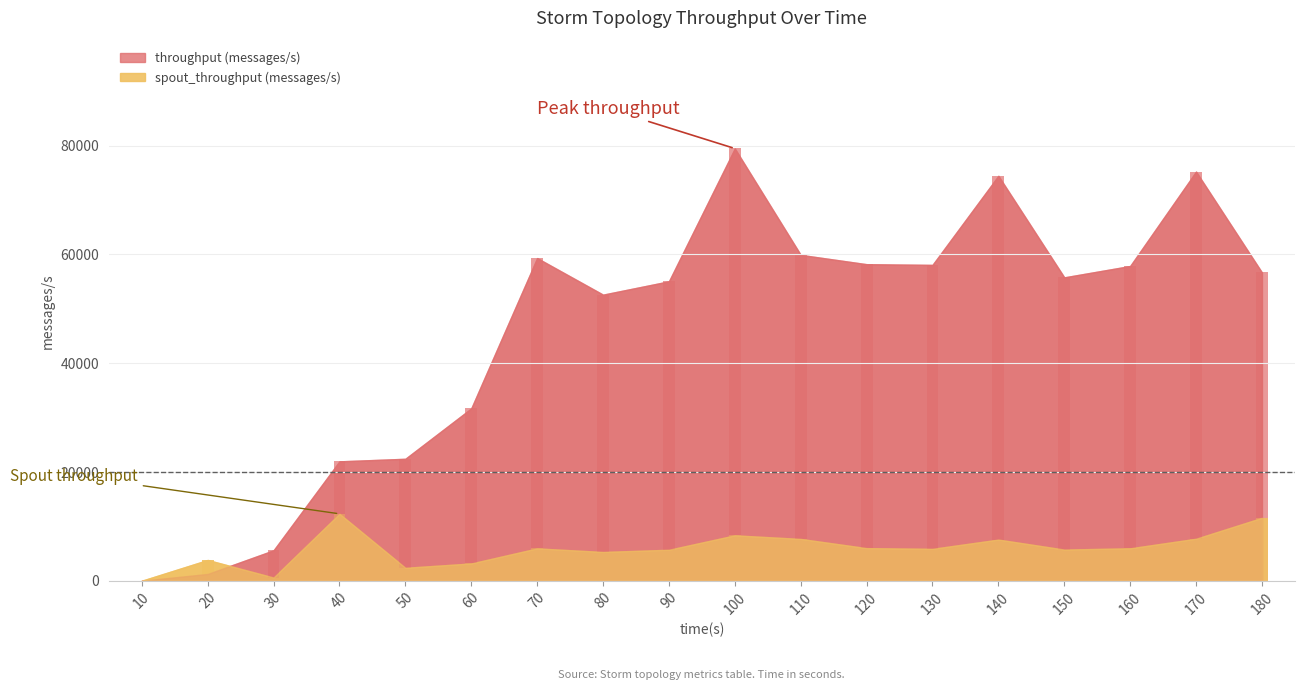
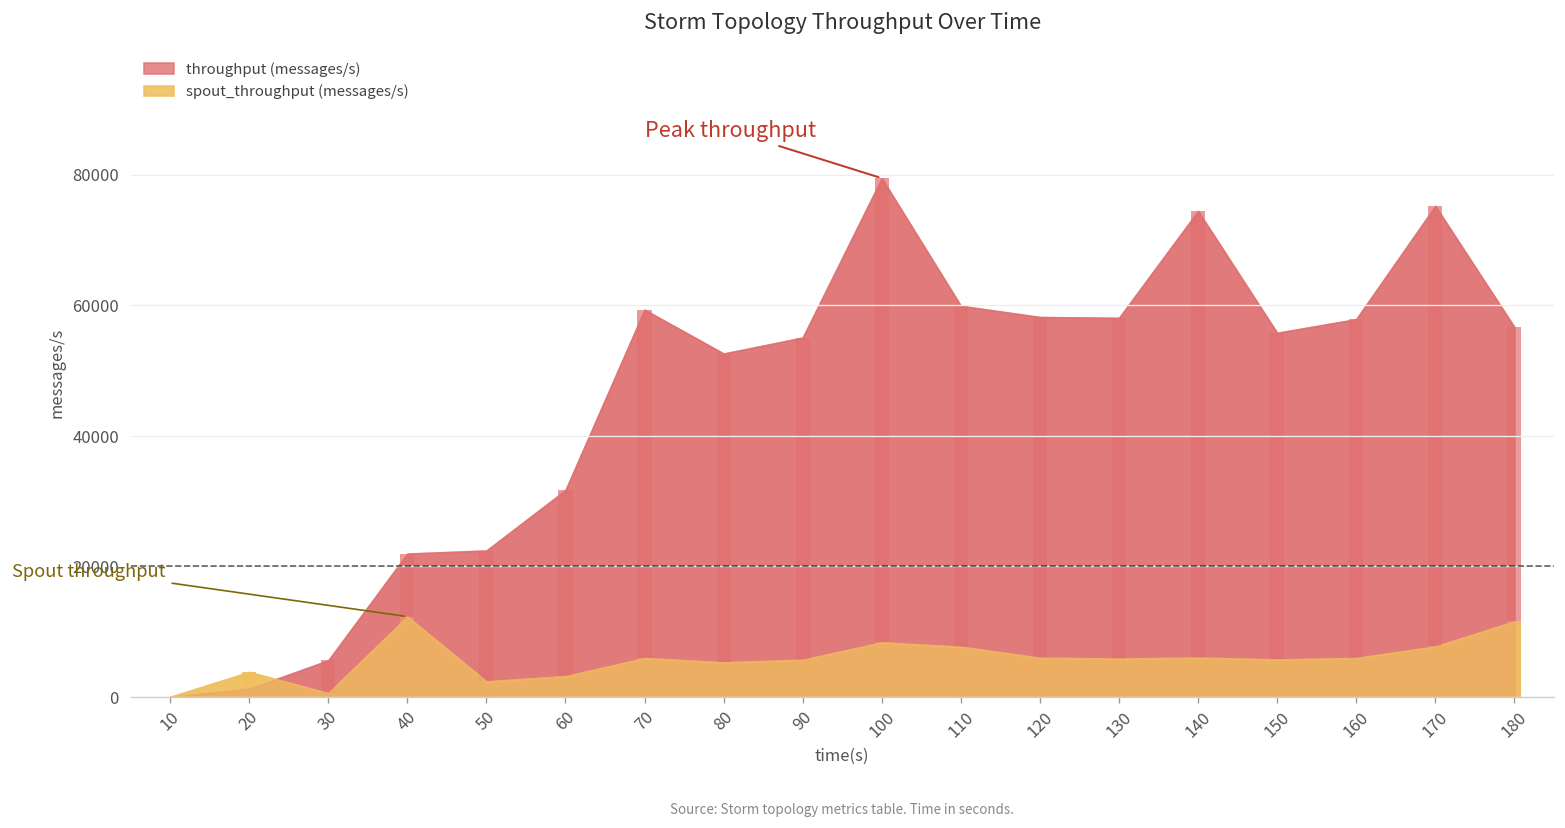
spout_throughput (messages/s), 140: 8000 -> 6000
